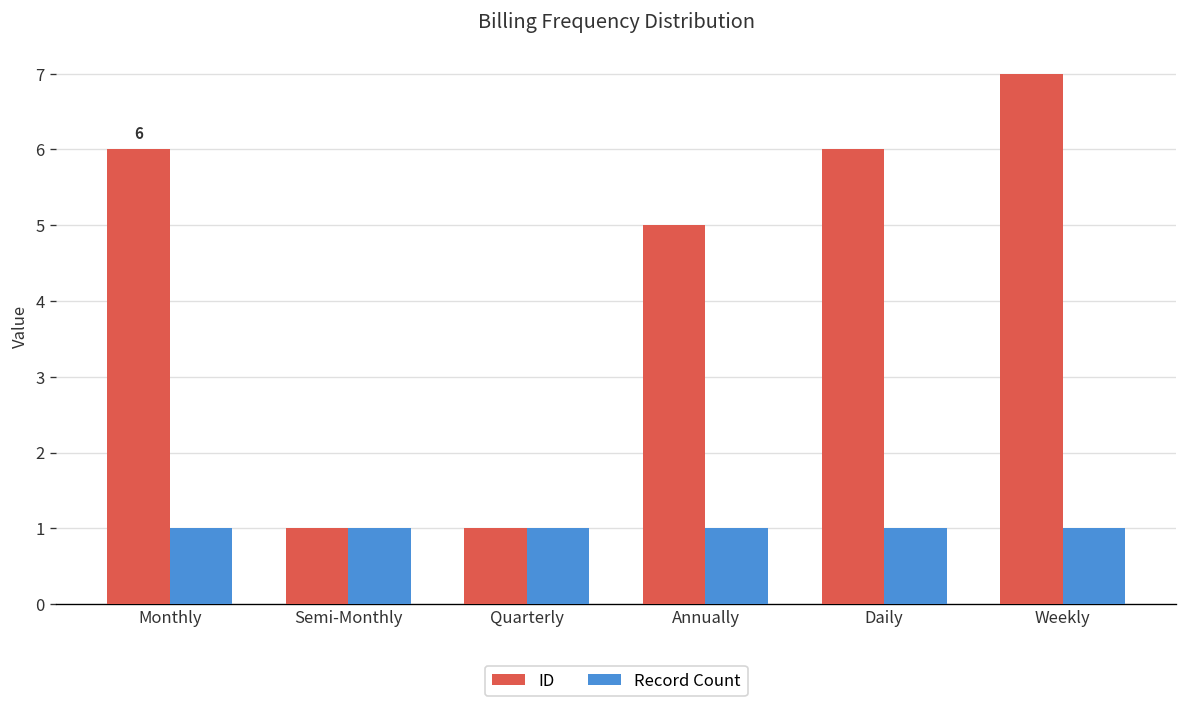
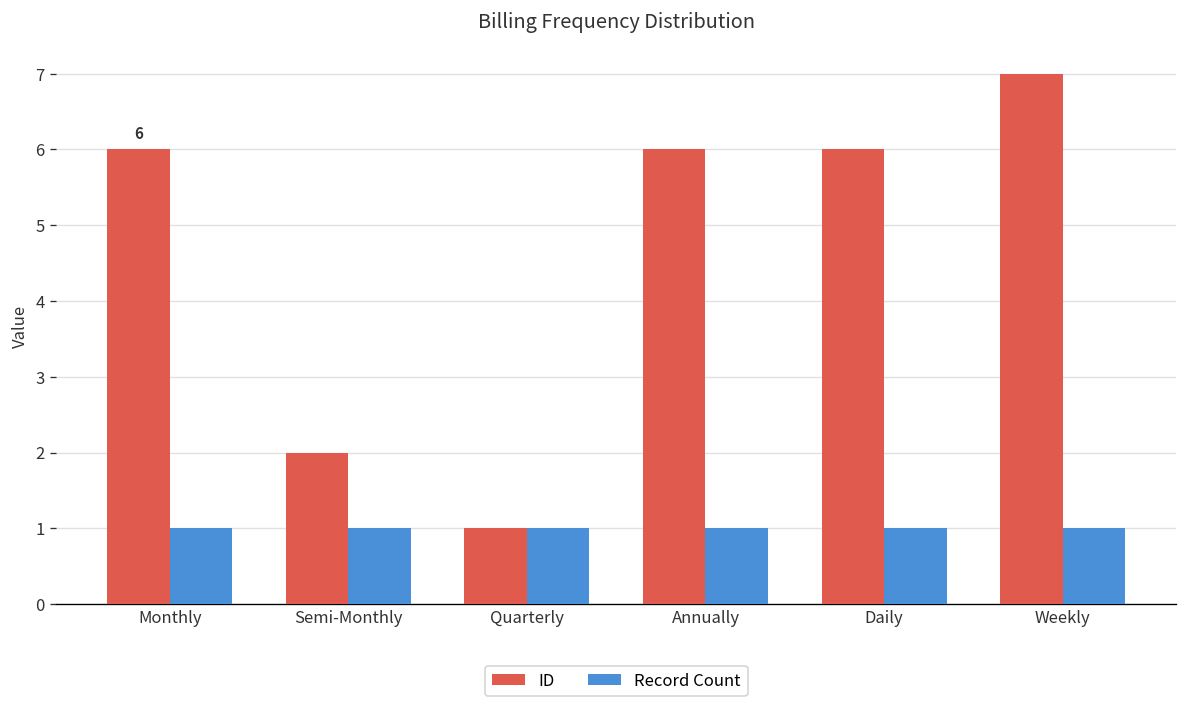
ID, Semi-Monthly: 1 -> 2
ID, Annually: 5 -> 6
